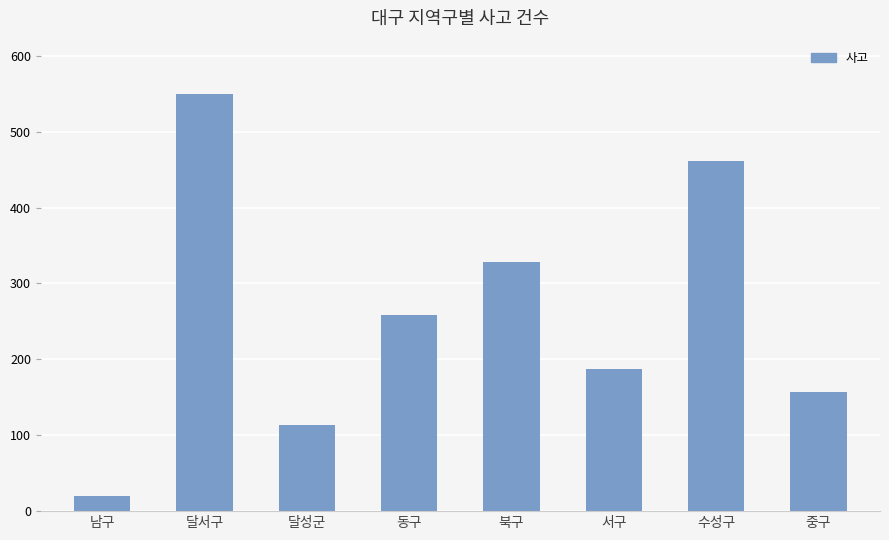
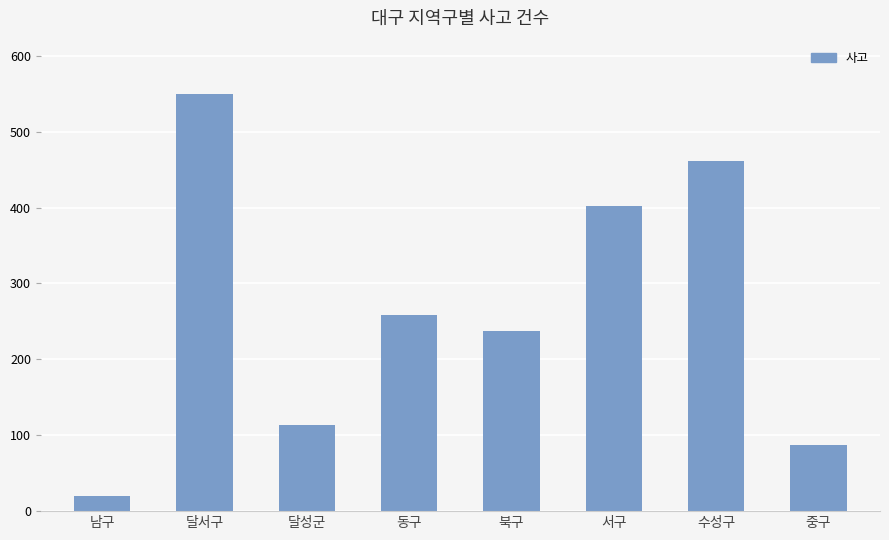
북구: 330 -> 240
서구: 190 -> 400
중구: 160 -> 90
